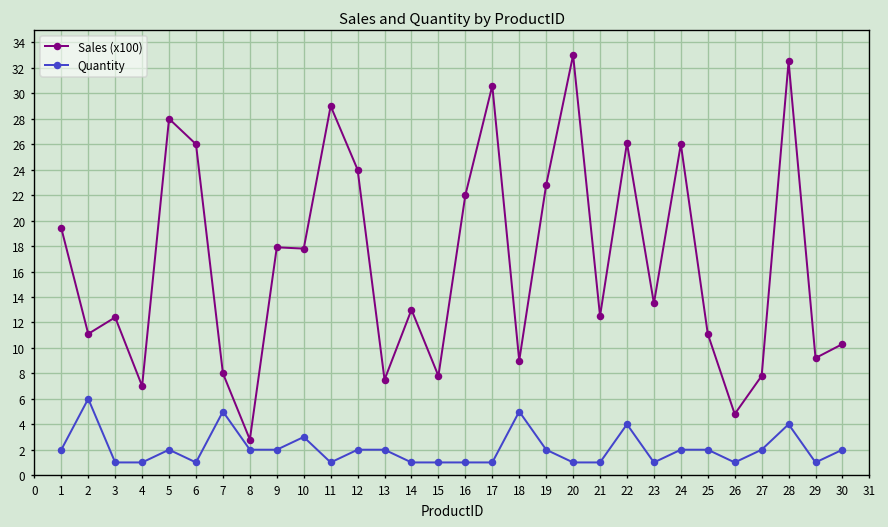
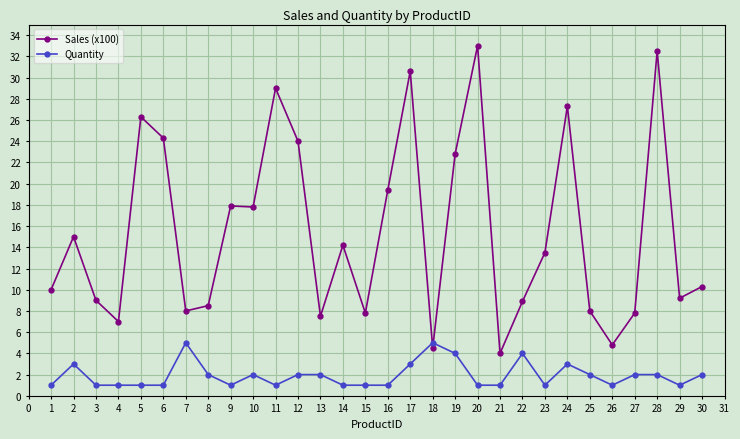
Sales (x100), 1: 19.4 -> 10.0
Quantity, 1: 2 -> 1
Sales (x100), 2: 11.1 -> 15.0
Quantity, 2: 6 -> 3
Sales (x100), 3: 12.4 -> 9.0
Sales (x100), 5: 28.0 -> 26.3
Quantity, 5: 2 -> 1
Sales (x100), 6: 26.0 -> 24.3
Sales (x100), 8: 2.8 -> 8.5
Quantity, 9: 2 -> 1
Quantity, 10: 3 -> 2
Sales (x100), 14: 13.0 -> 14.2
Sales (x100), 16: 22.0 -> 19.4
Quantity, 17: 1 -> 3
Sales (x100), 18: 9.0 -> 4.5
Quantity, 19: 2 -> 4
Sales (x100), 21: 12.5 -> 4.0
Sales (x100), 22: 26.1 -> 8.9
Sales (x100), 24: 26.0 -> 27.3
Quantity, 24: 2 -> 3
Sales (x100), 25: 11.1 -> 8.0
Quantity, 28: 4 -> 2
